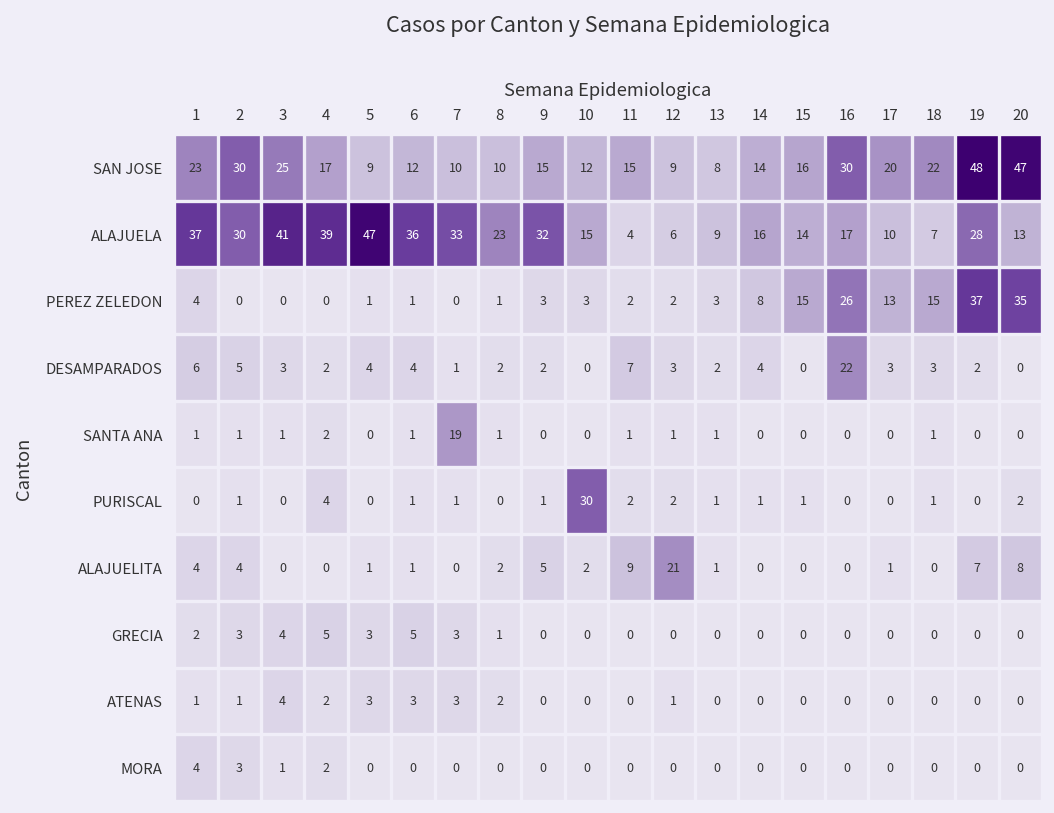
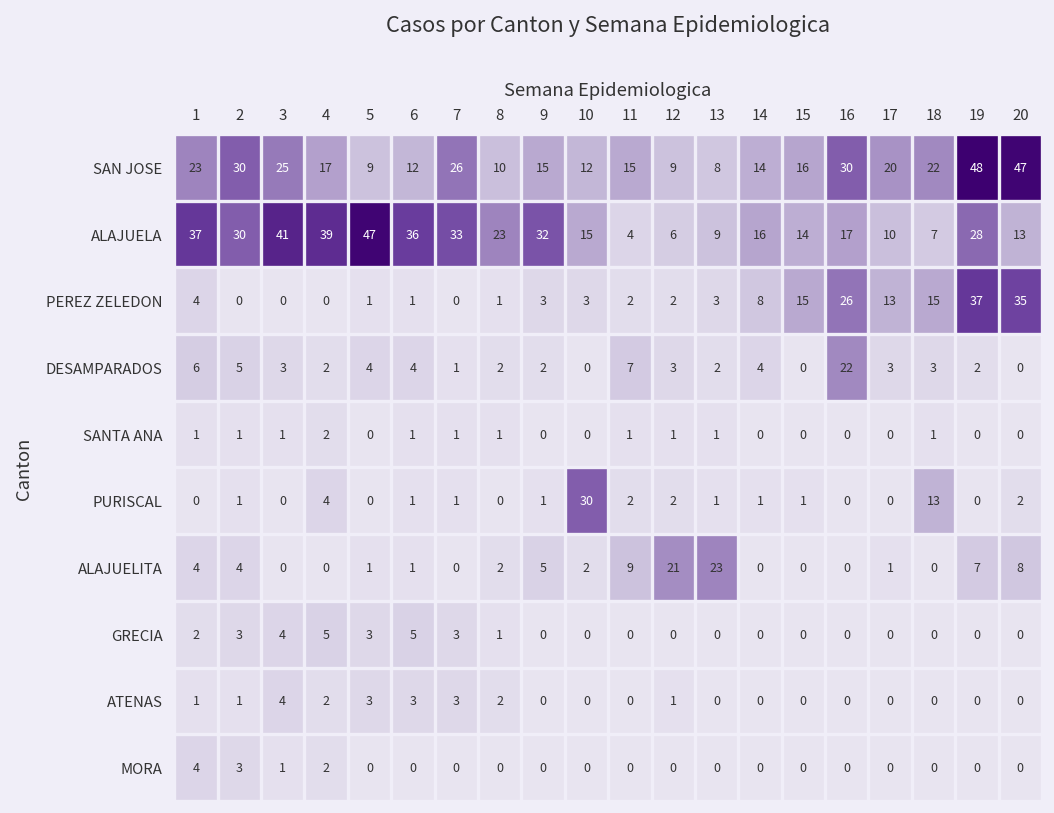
SAN JOSE, 7: 10 -> 26
SANTA ANA, 7: 19 -> 1
PURISCAL, 18: 1 -> 13
ALAJUELITA, 13: 1 -> 23
